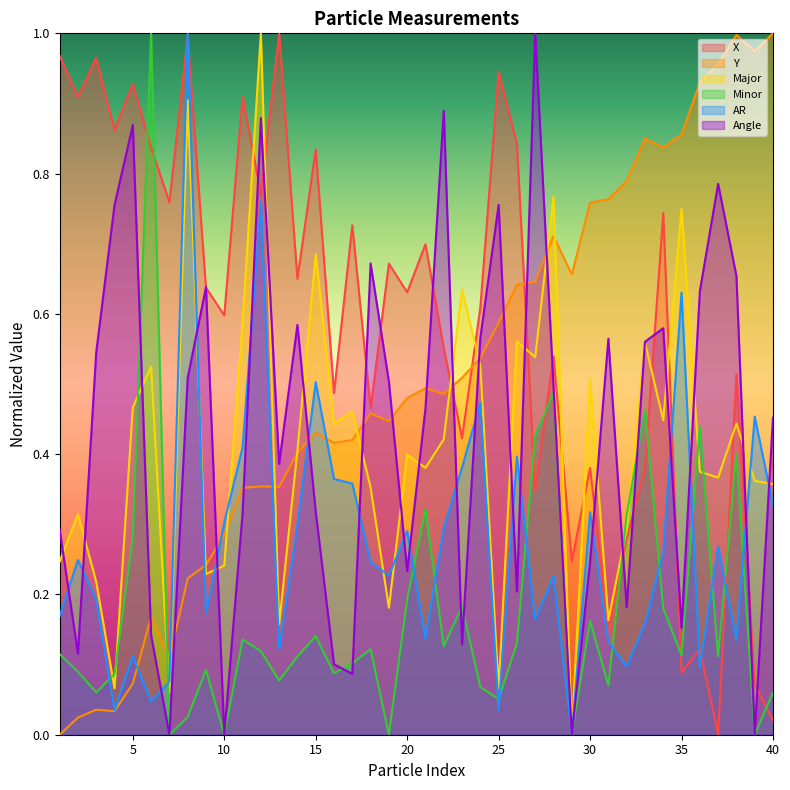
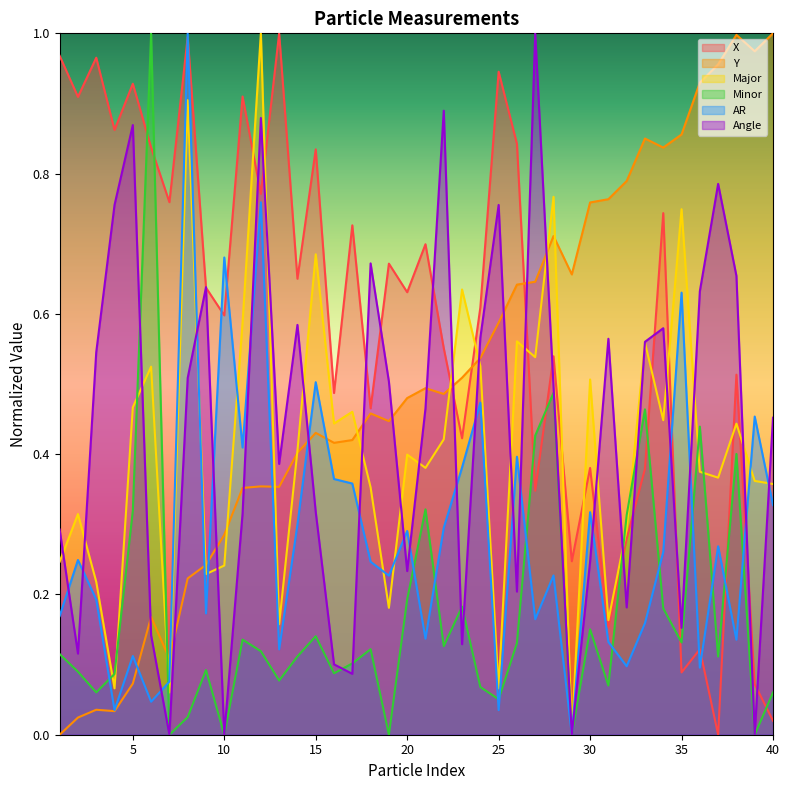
Minor, 5: 0.28 -> 0.32
AR, 10: 0.30 -> 0.68
Minor, 30: 0.16 -> 0.15
Minor, 35: 0.11 -> 0.13
